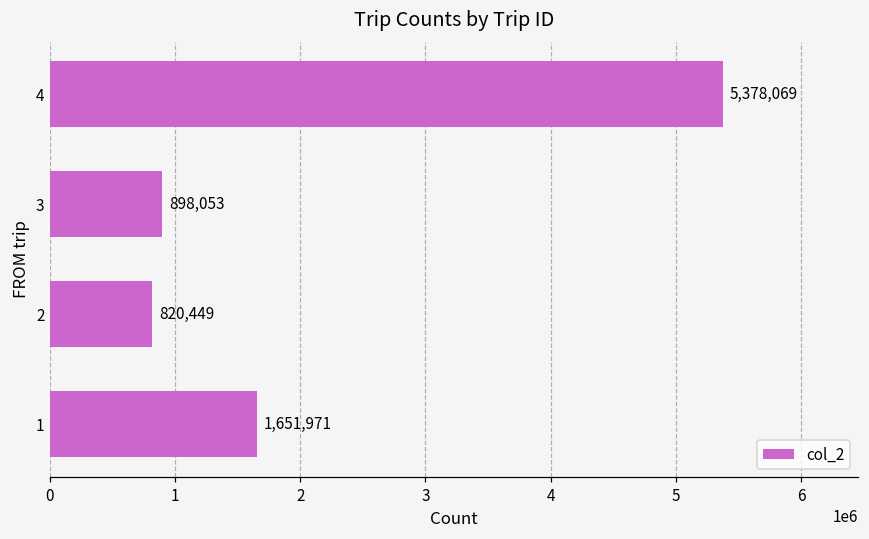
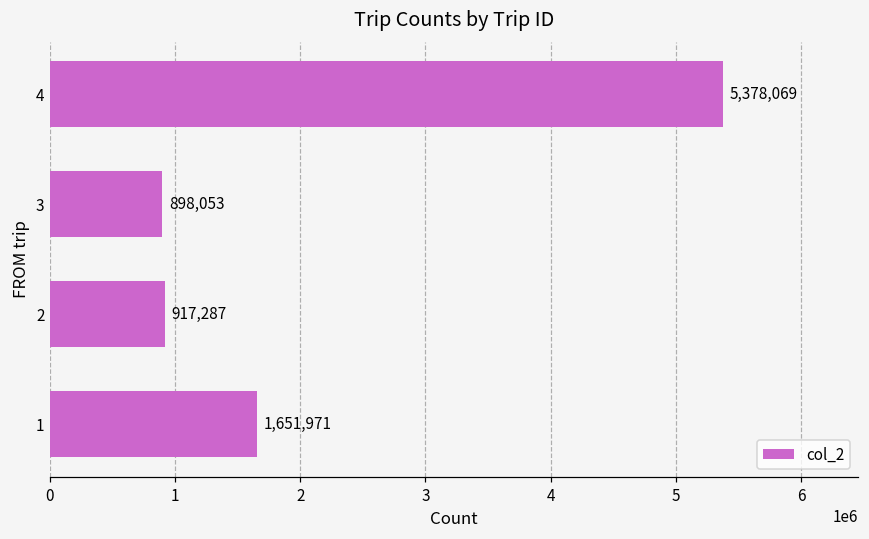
2: 820,449 -> 917,287
